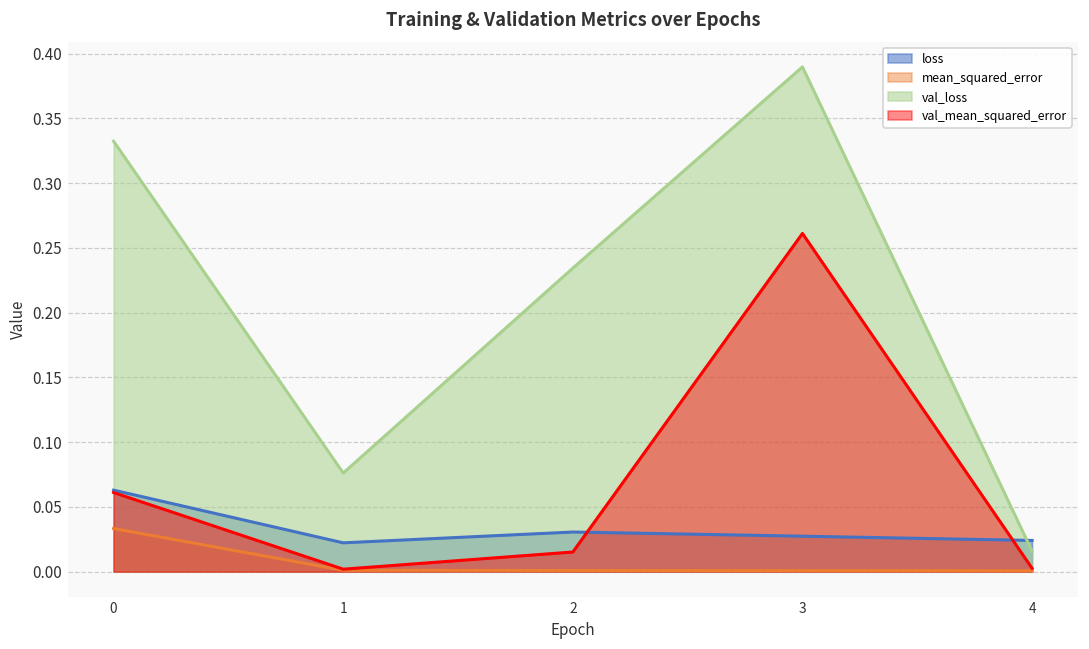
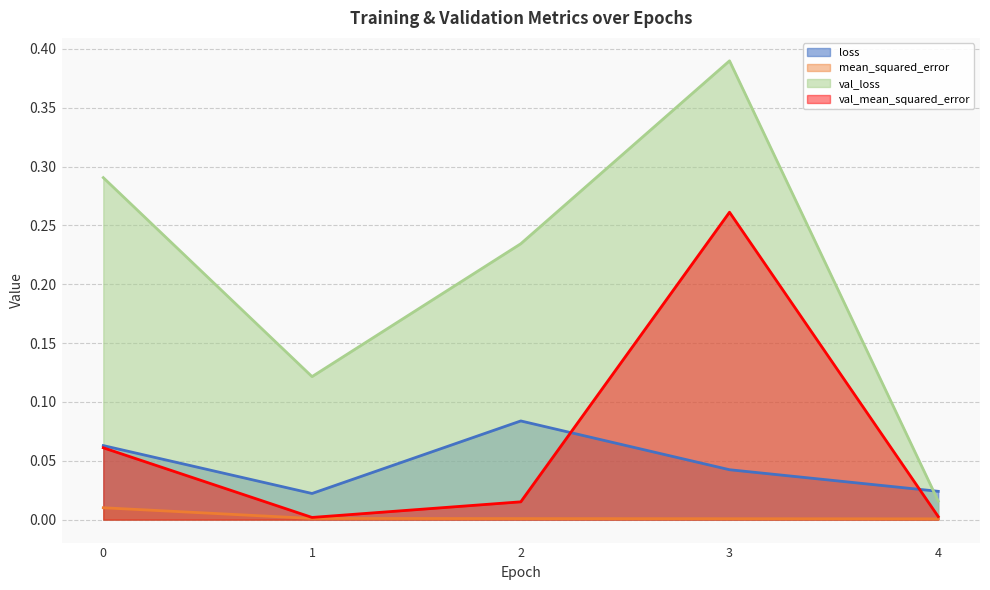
mean_squared_error, 0: 0.033 -> 0.010
val_loss, 0: 0.332 -> 0.291
val_loss, 1: 0.076 -> 0.122
loss, 2: 0.031 -> 0.084
loss, 3: 0.027 -> 0.042
